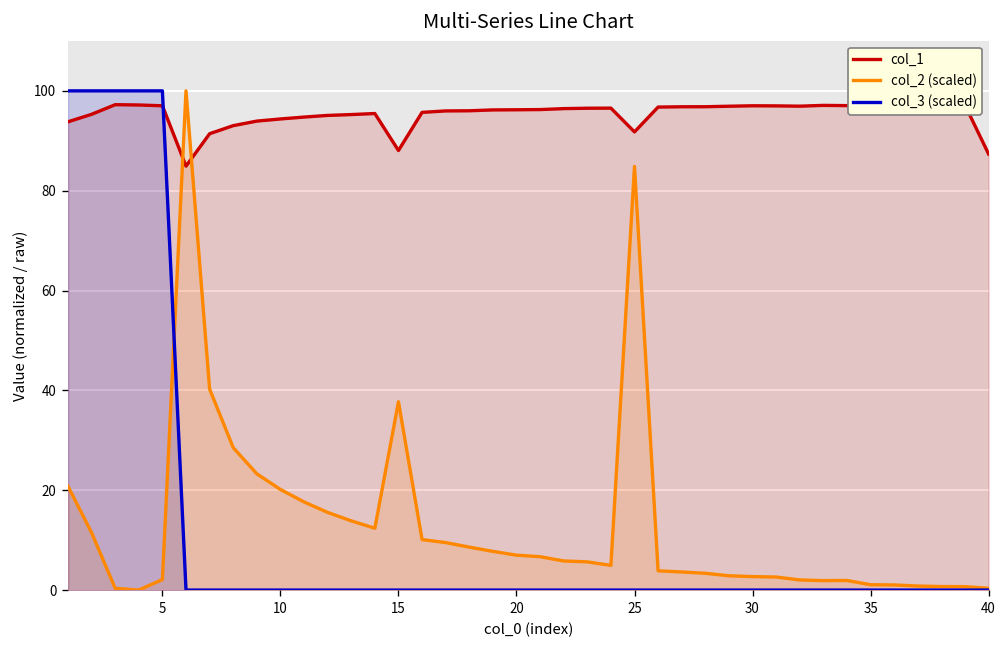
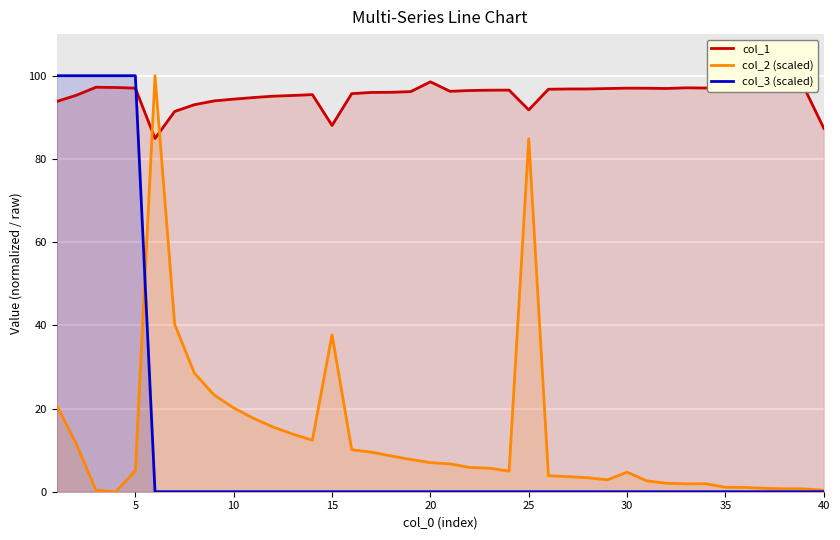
col_2 (scaled), 5: 2 -> 5
col_1, 20: 96 -> 99
col_2 (scaled), 30: 3 -> 5
